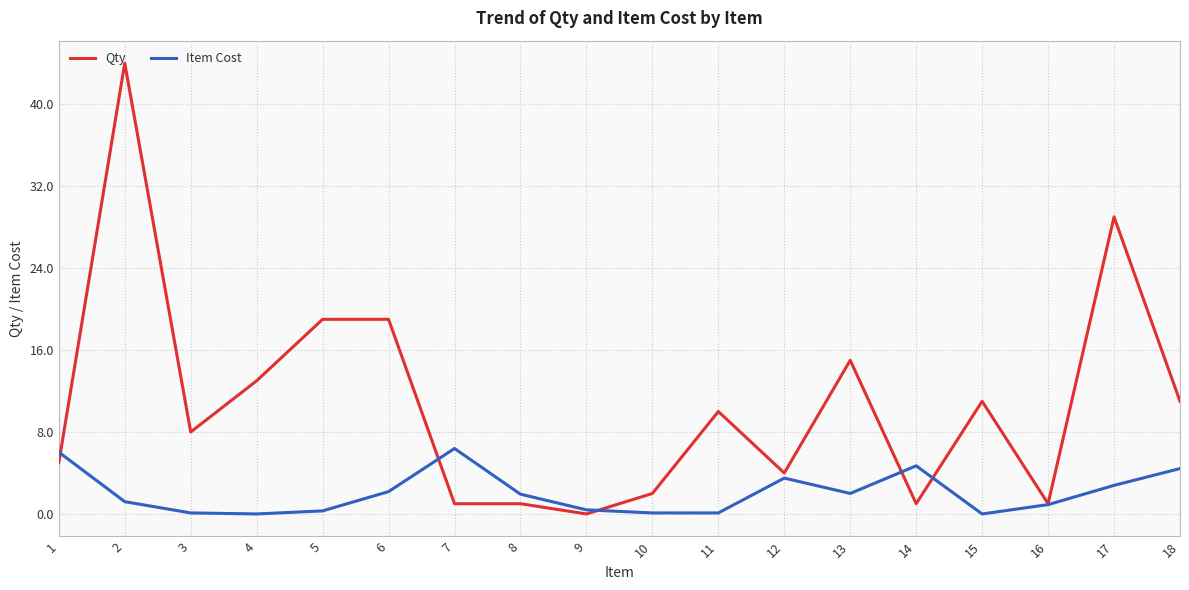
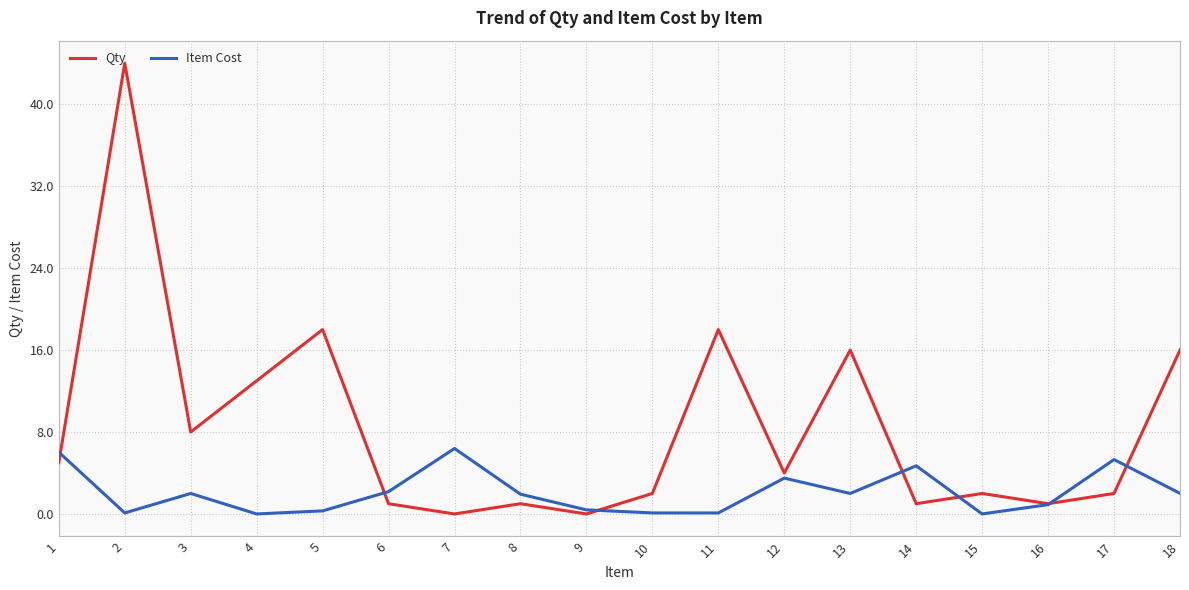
Item Cost, 2: 1.2 -> 0.1
Item Cost, 3: 0.1 -> 2.0
Qty, 5: 19 -> 18
Qty, 6: 19 -> 1
Qty, 7: 1 -> 0
Qty, 11: 10 -> 18
Qty, 13: 15 -> 16
Qty, 15: 11 -> 2
Qty, 17: 29 -> 2
Item Cost, 17: 2.8 -> 5.3
Qty, 18: 11 -> 16
Item Cost, 18: 4.4 -> 2.0
